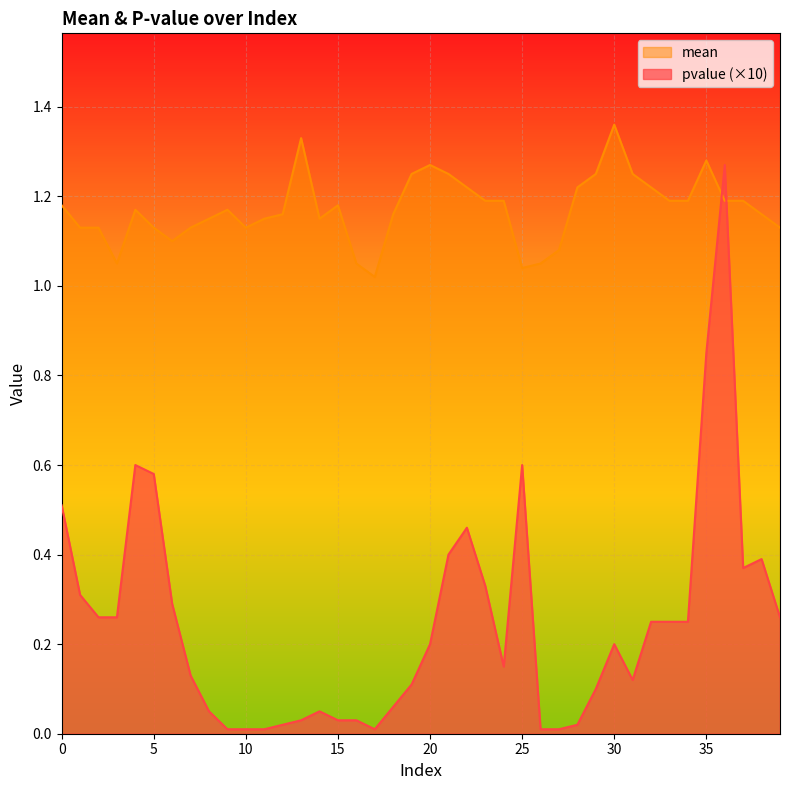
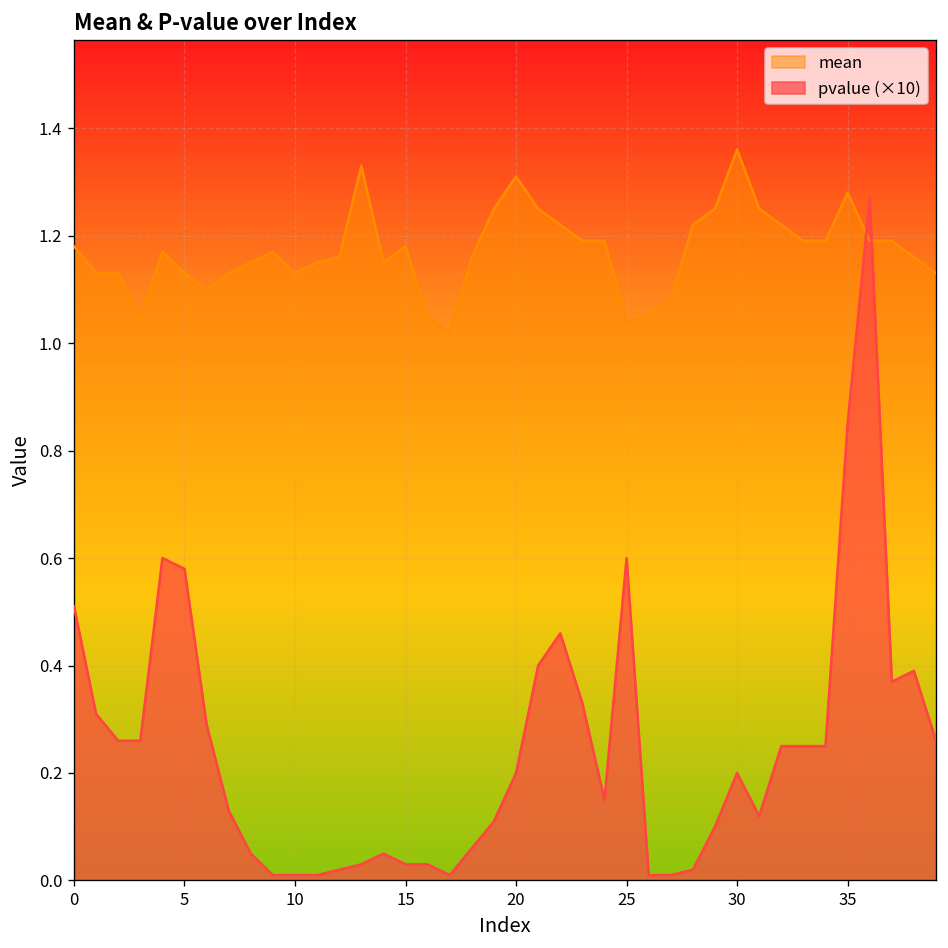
mean, 20: 1.27 -> 1.31
